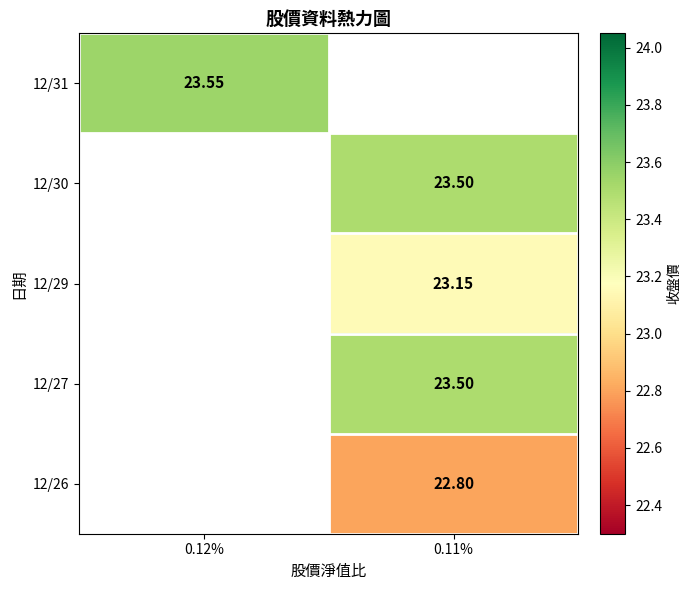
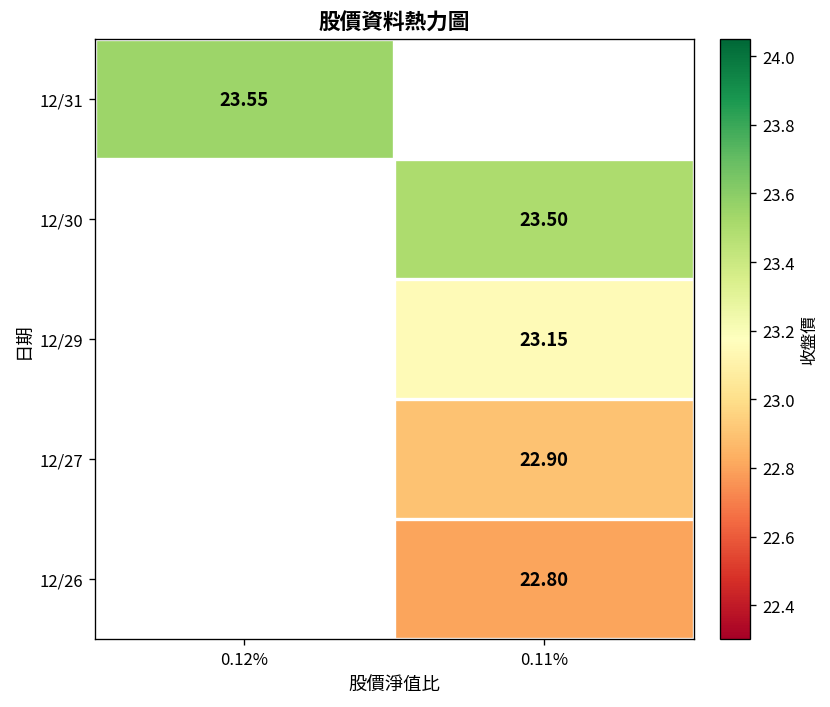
12/27, 0.11%: 23.50 -> 22.90
